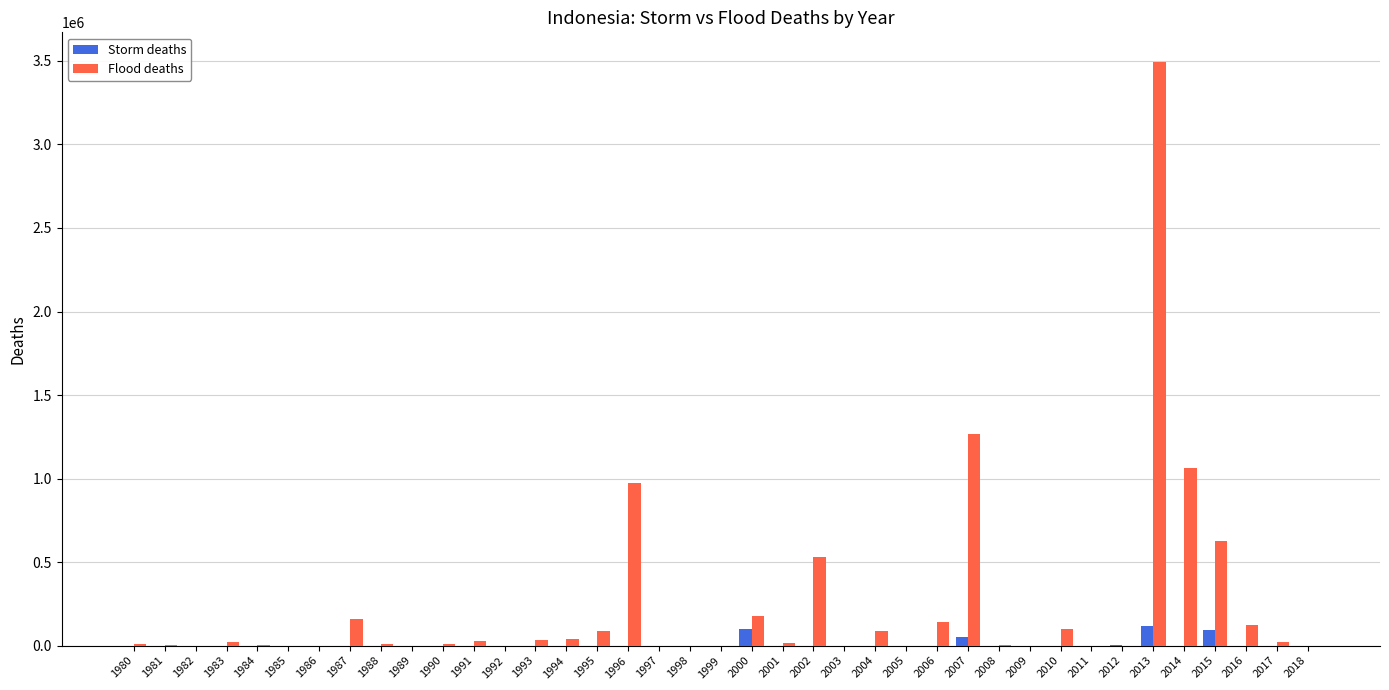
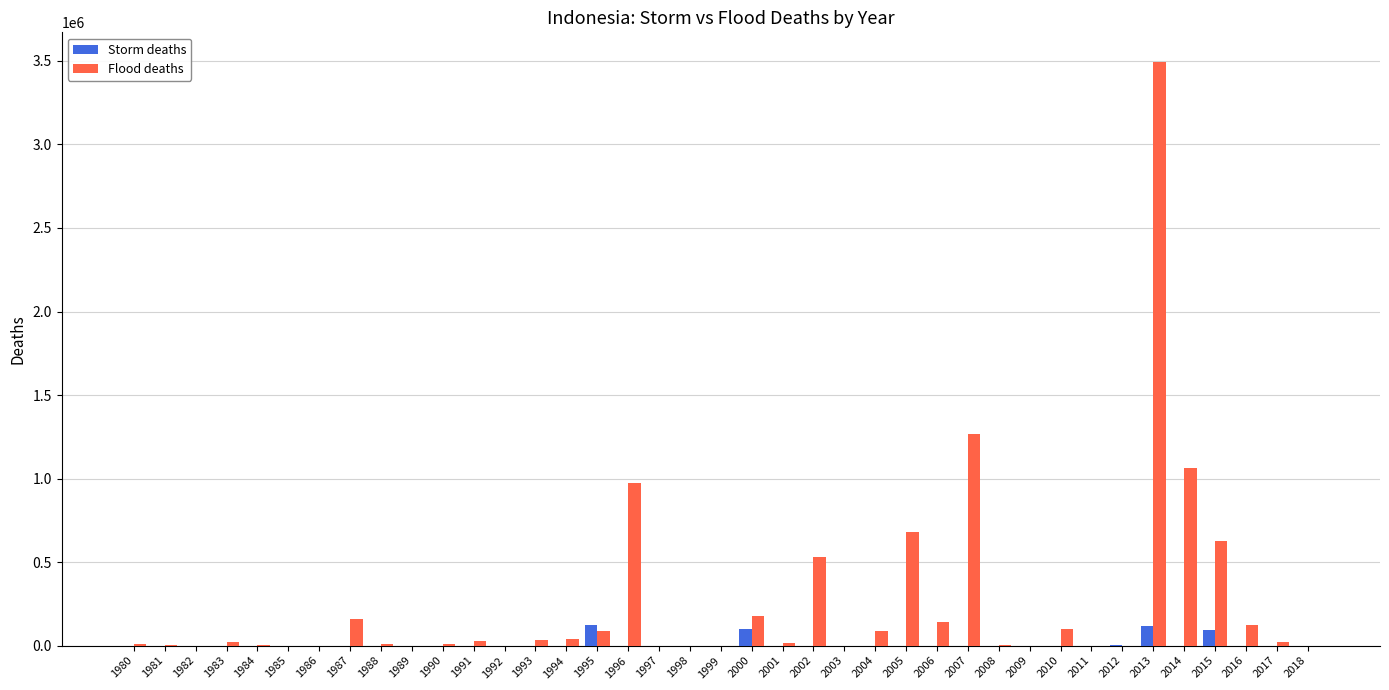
Storm deaths, 1995: 0 -> 120000
Flood deaths, 2005: 0 -> 680000
Storm deaths, 2007: 50000 -> 0
